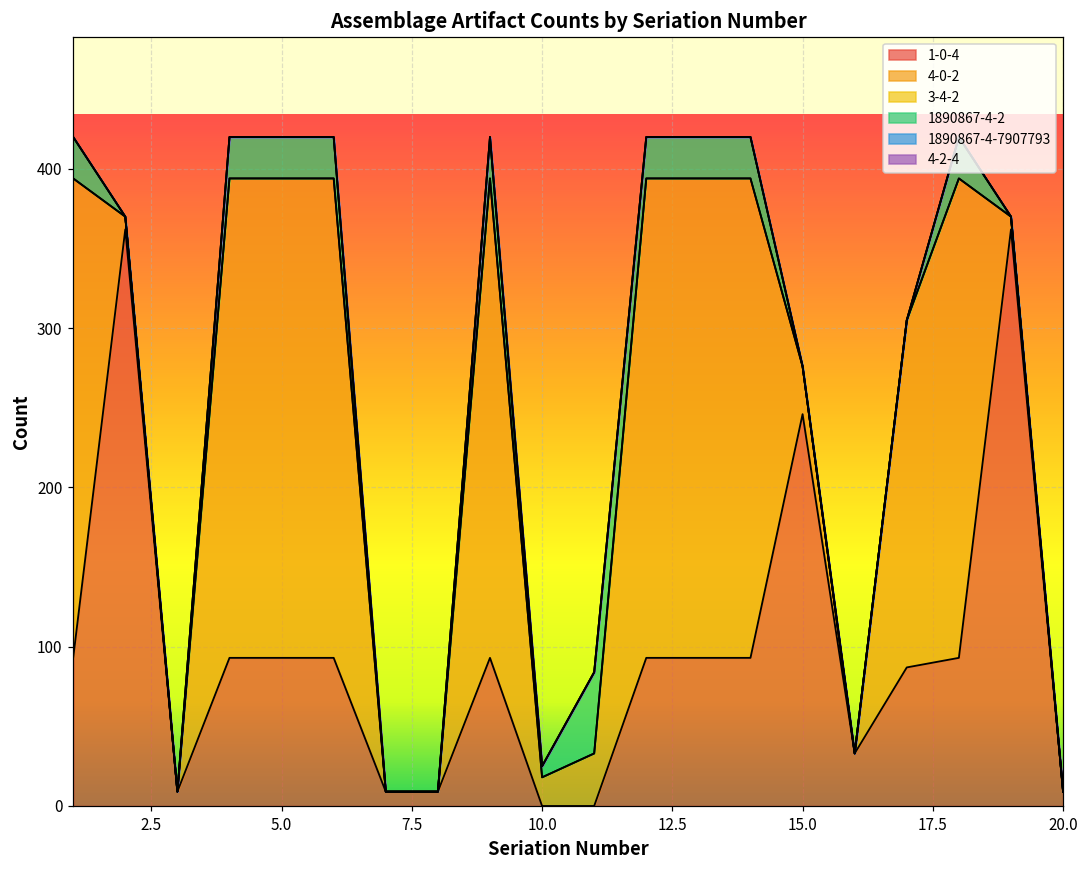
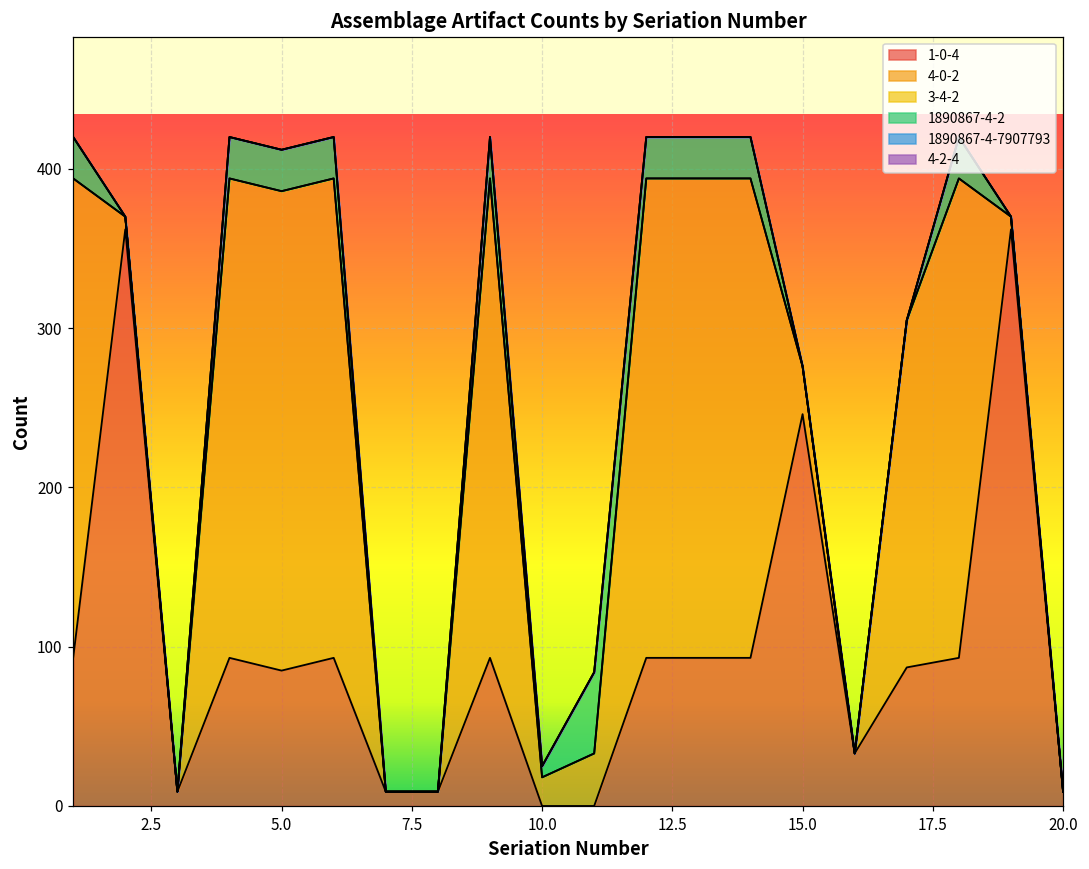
1-0-4, 5.0: 93 -> 85
